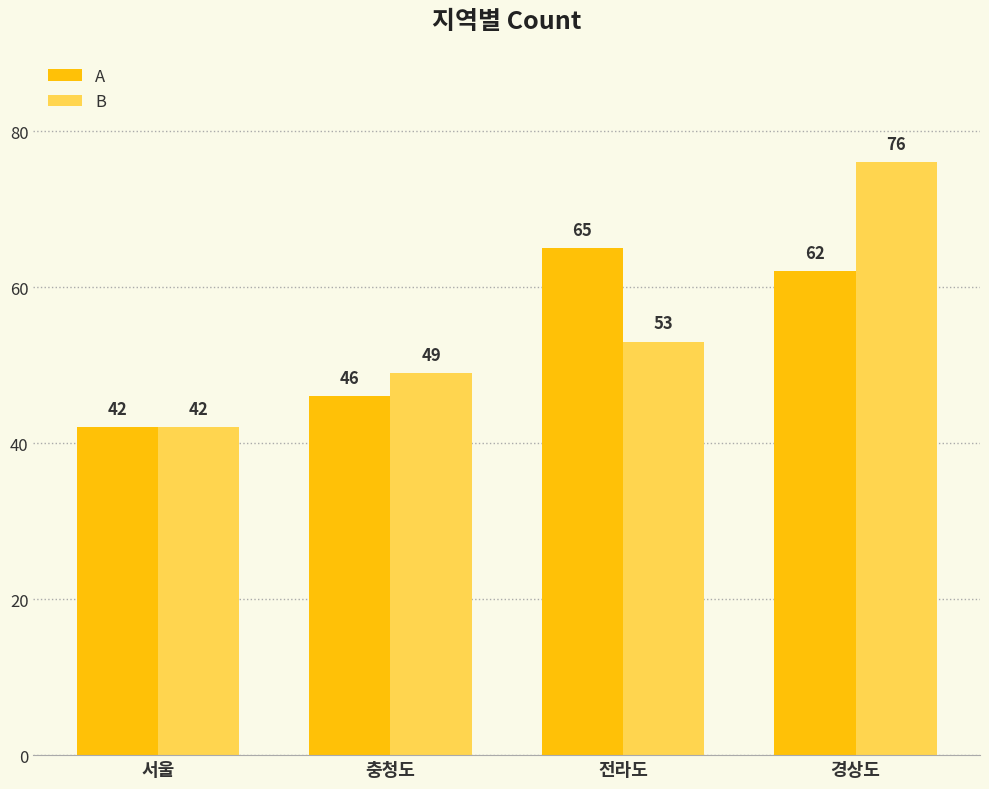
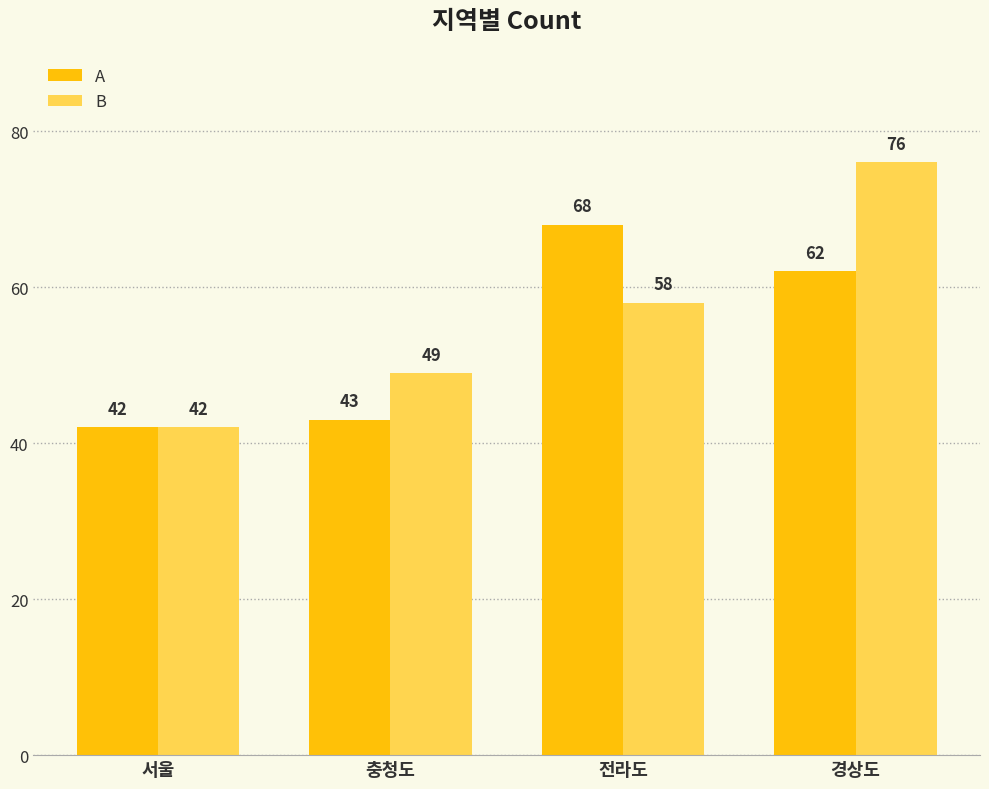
A, 충청도: 46 -> 43
A, 전라도: 65 -> 68
B, 전라도: 53 -> 58
